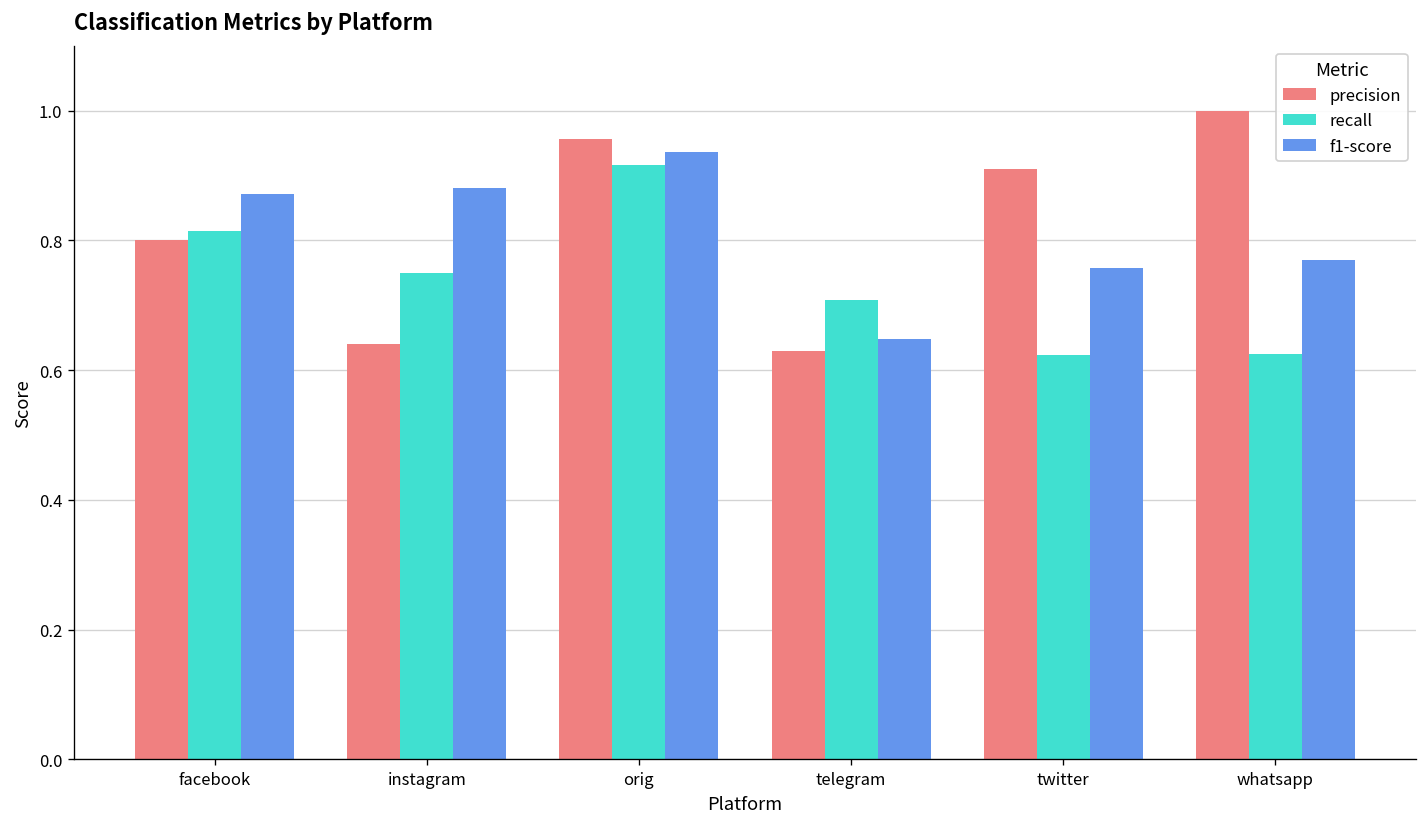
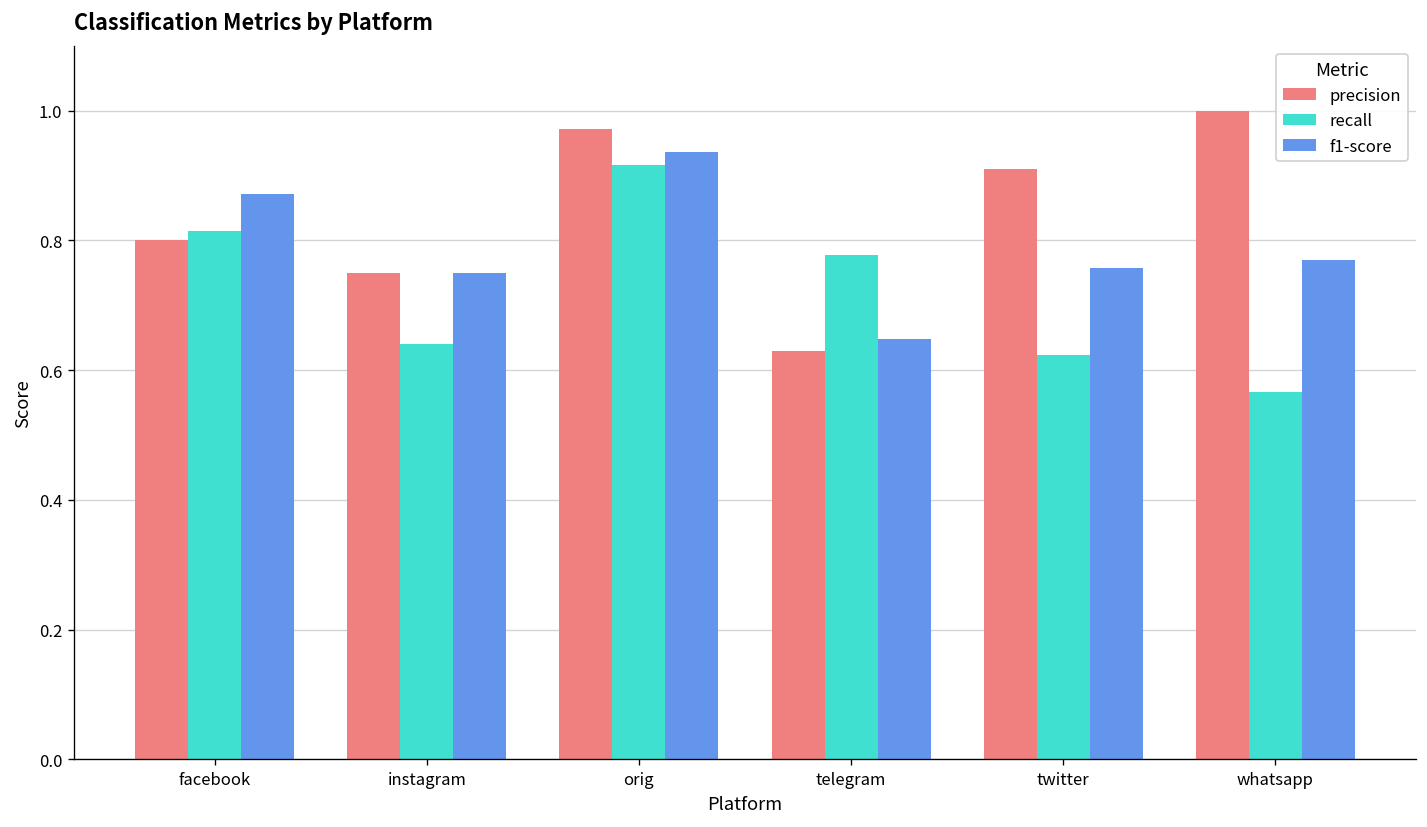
precision, instagram: 0.64 -> 0.75
recall, instagram: 0.75 -> 0.64
f1-score, instagram: 0.88 -> 0.75
precision, orig: 0.96 -> 0.97
recall, telegram: 0.71 -> 0.78
recall, whatsapp: 0.63 -> 0.57
